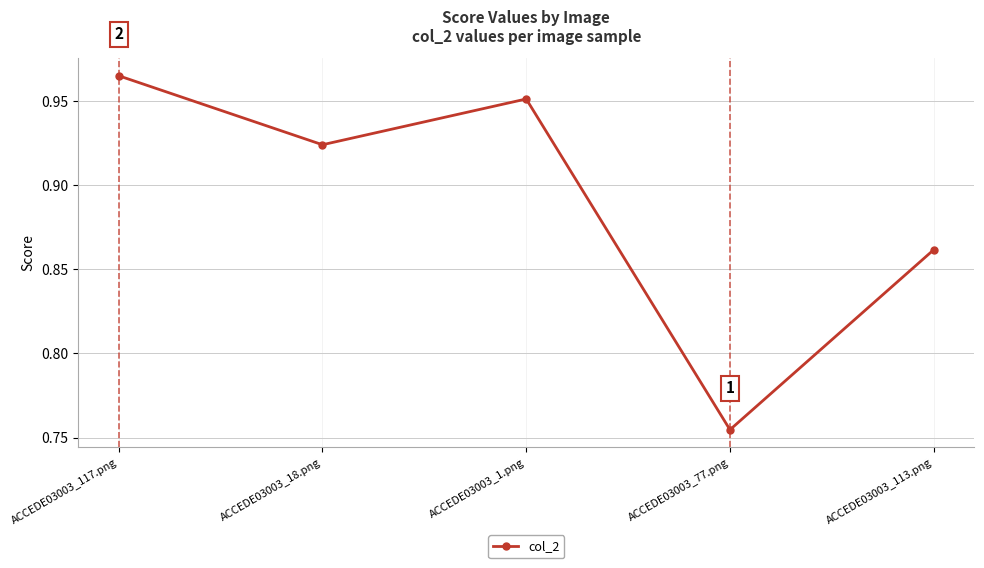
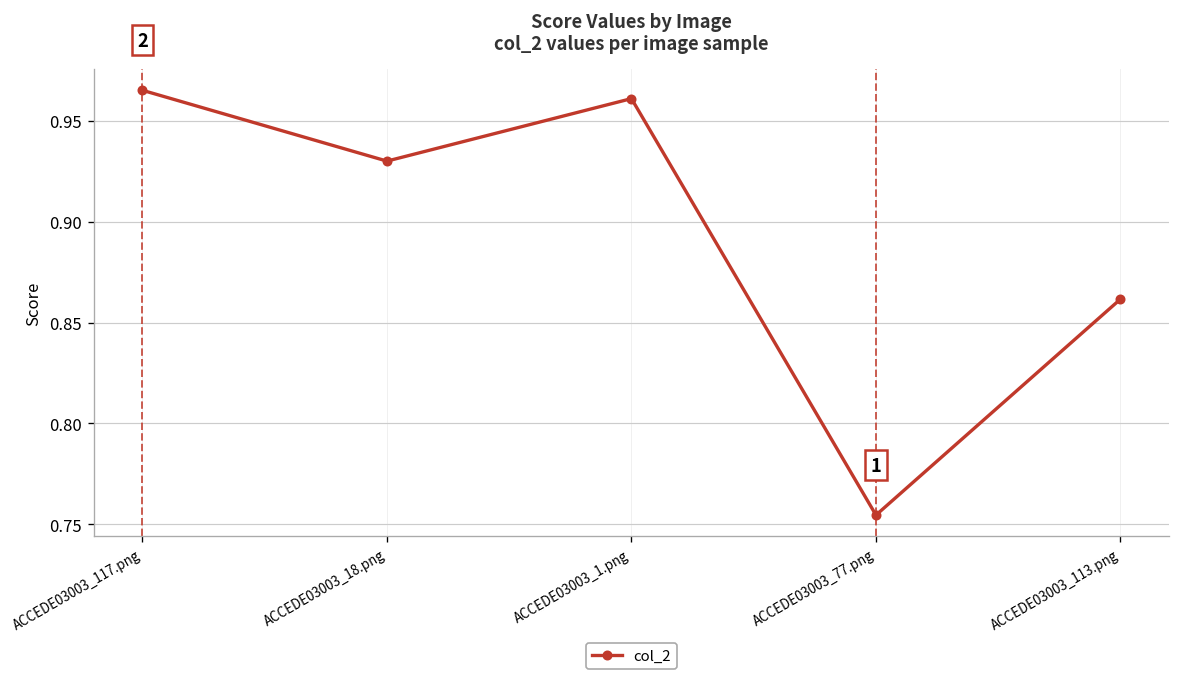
ACCEDE03003_18.png: 0.924 -> 0.930
ACCEDE03003_1.png: 0.951 -> 0.961
